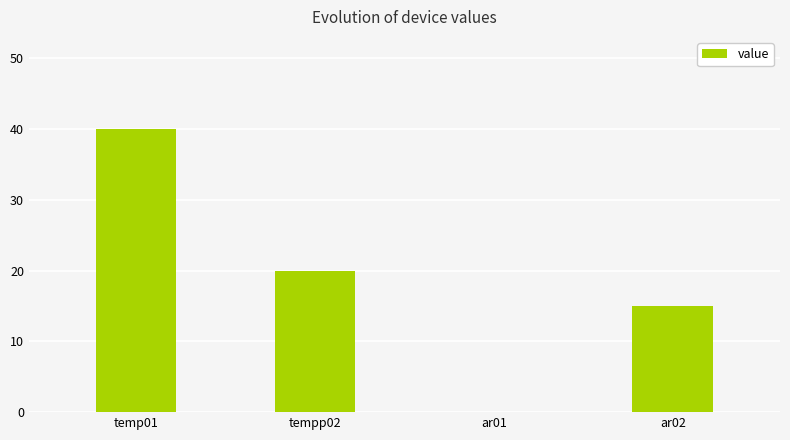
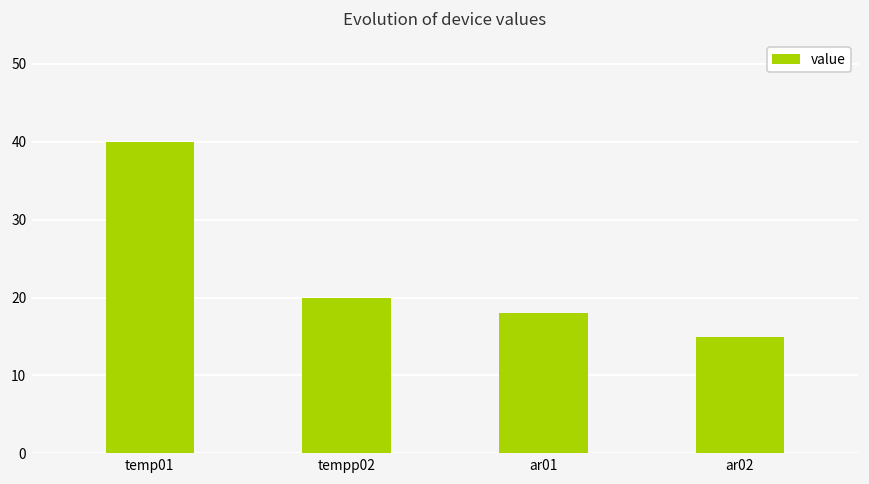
ar01: 0 -> 18
